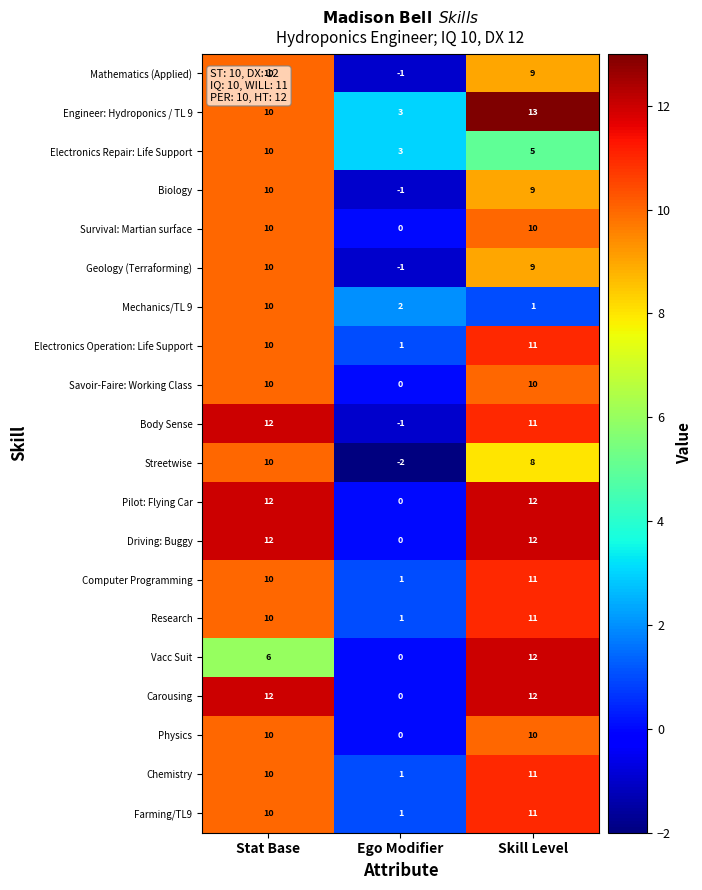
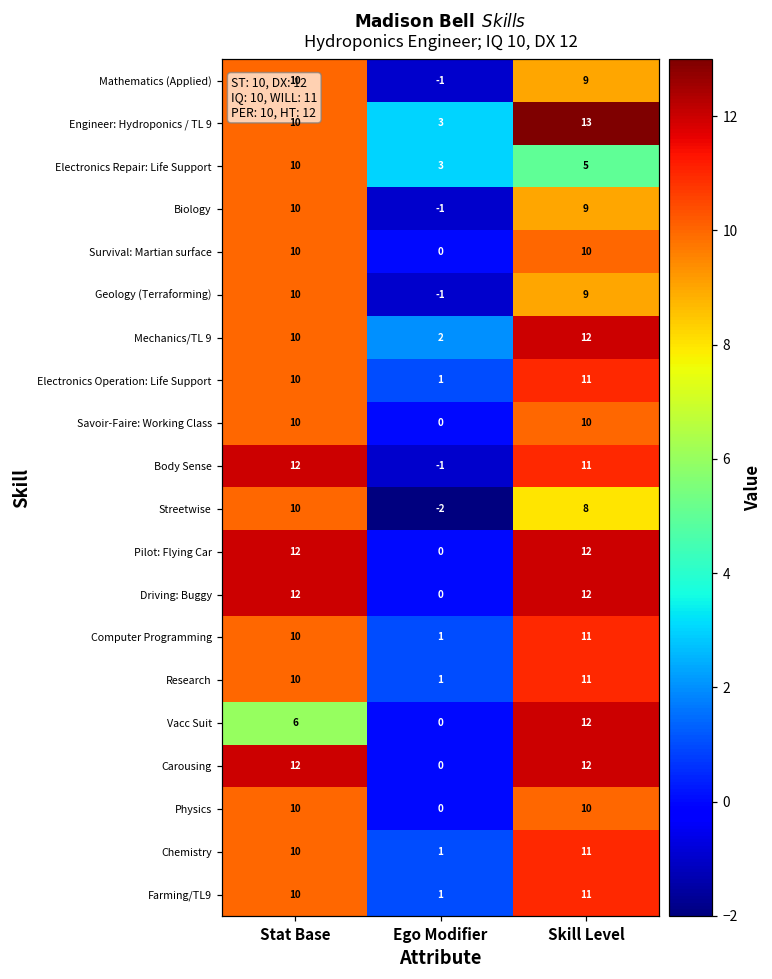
Mechanics/TL 9, Skill Level: 1 -> 12
